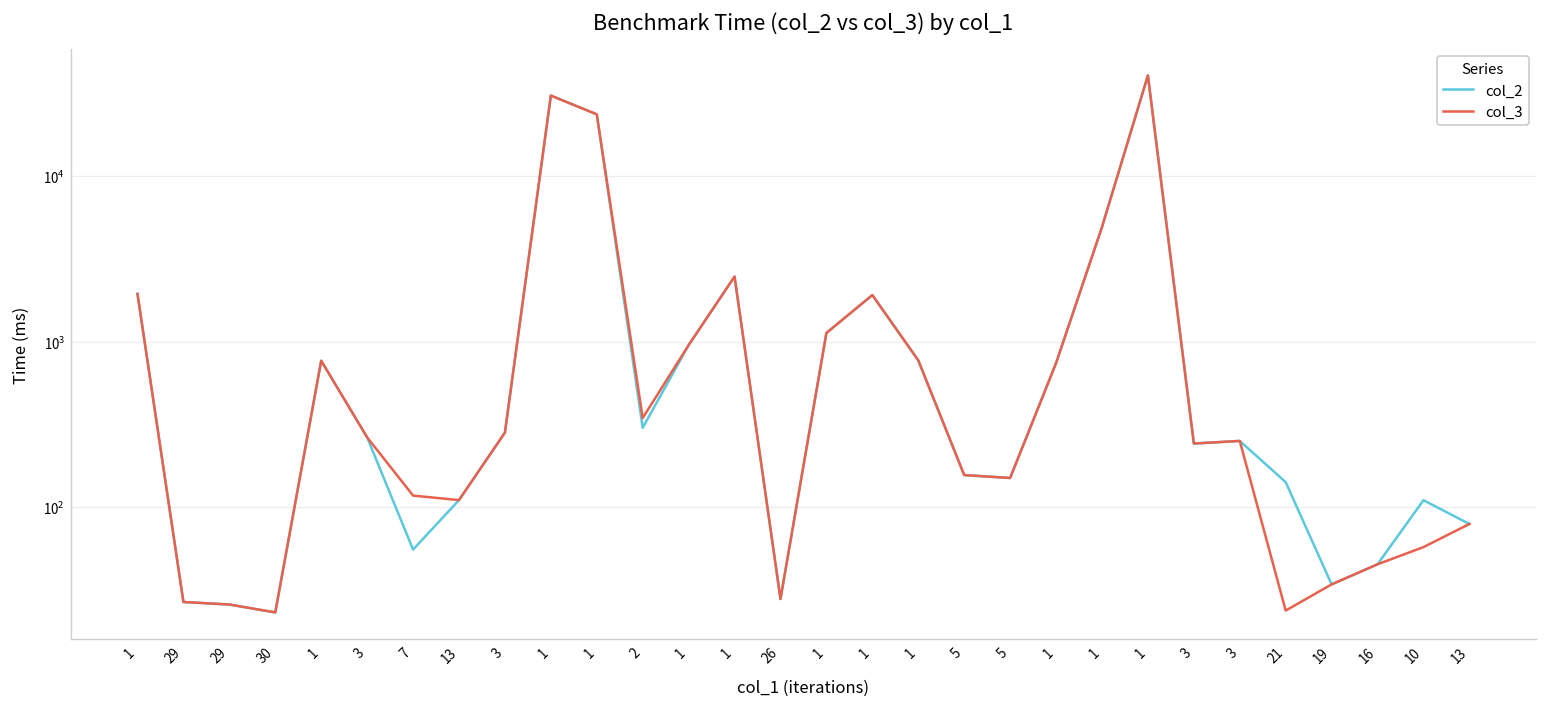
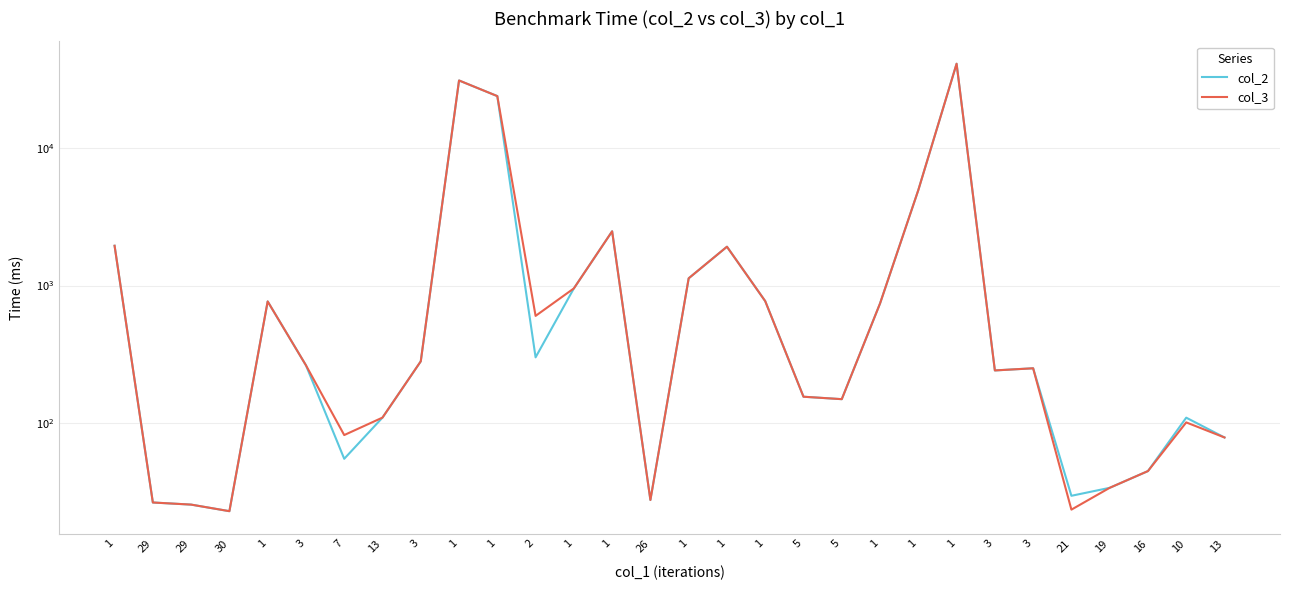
col_3, 7: 120 -> 80
col_3, 2: 350 -> 600
col_2, 21: 140 -> 30
col_3, 10: 57 -> 100
